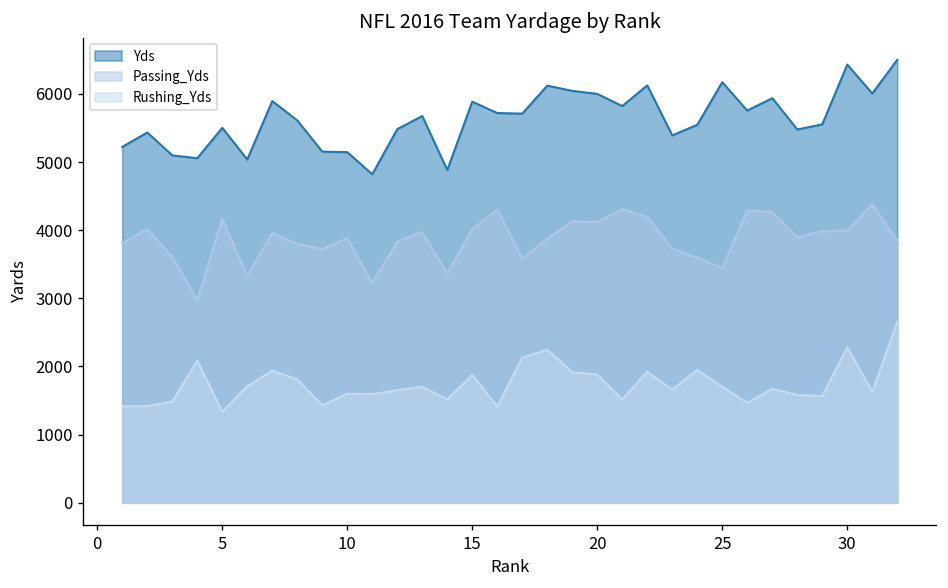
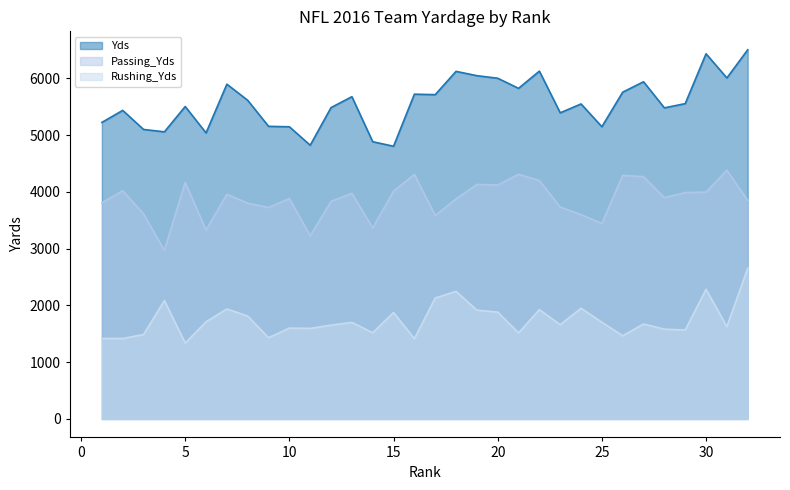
Yds, 15: 5900 -> 4800
Yds, 25: 6200 -> 5100
